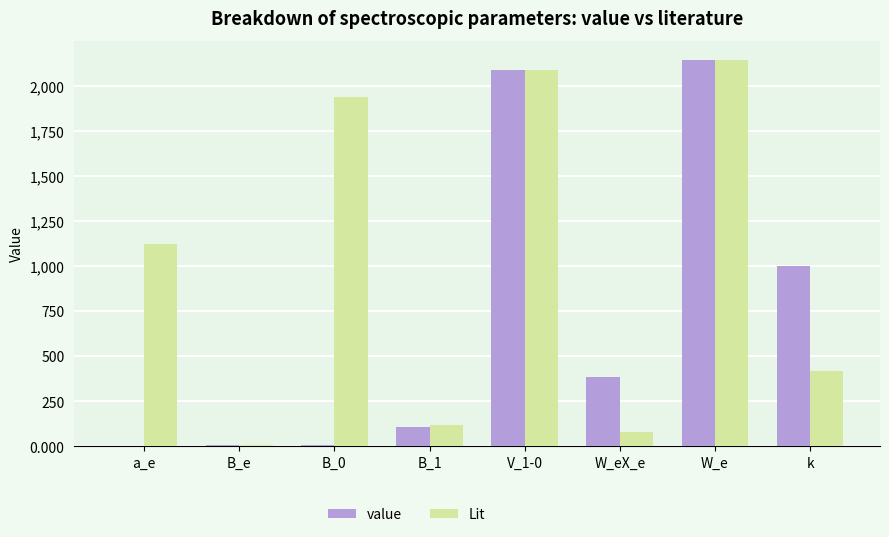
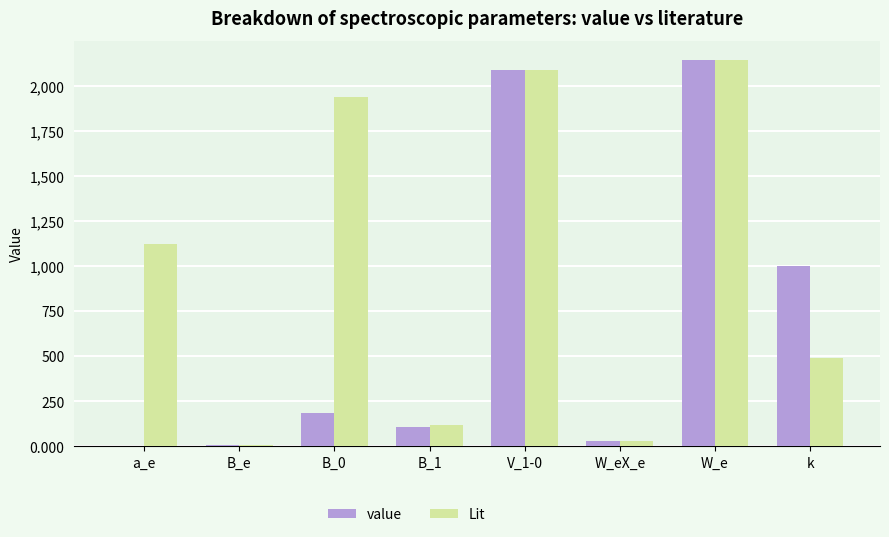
value, B_0: 10 -> 190
value, W_eX_e: 390 -> 30
Lit, W_eX_e: 80 -> 30
Lit, k: 420 -> 490
